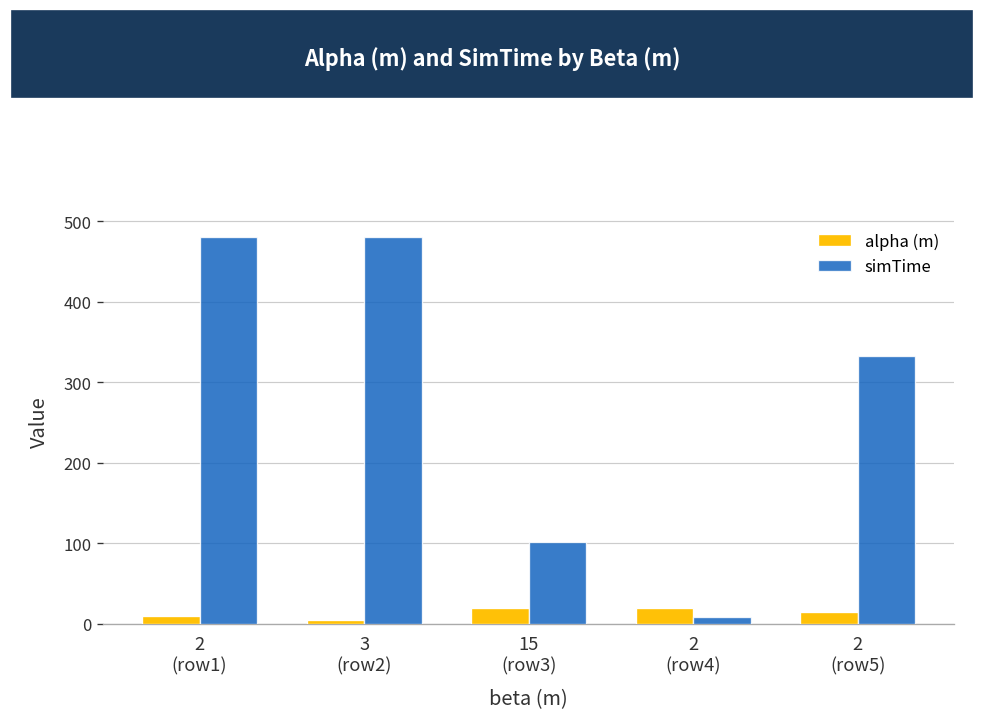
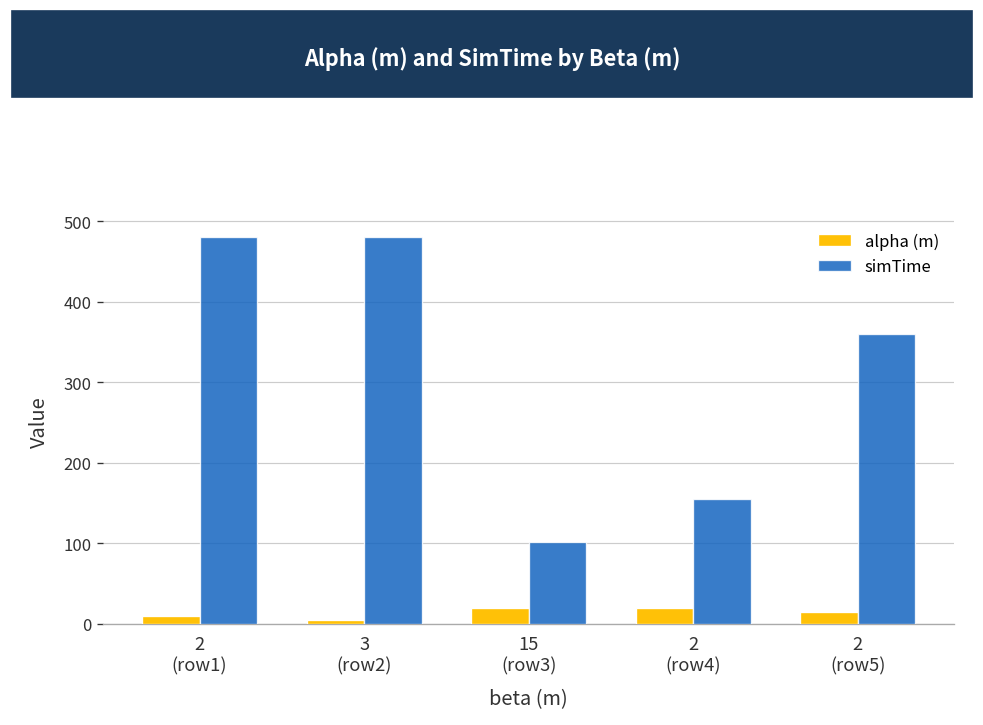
simTime, 2 (row4): 10 -> 160
simTime, 2 (row5): 330 -> 360
